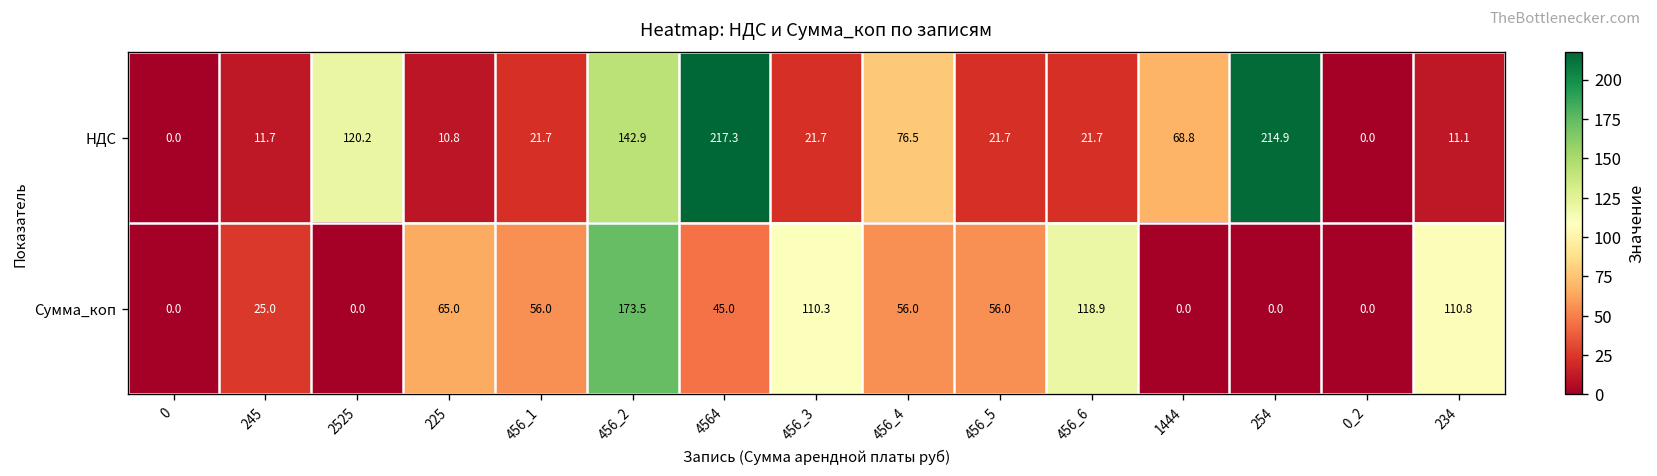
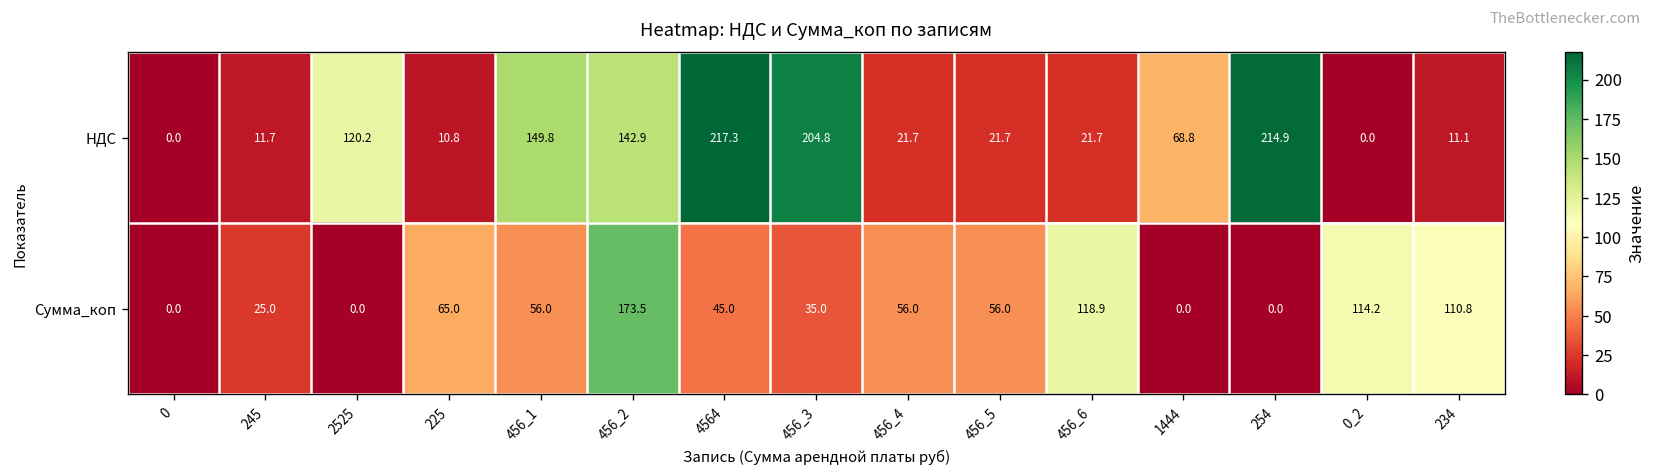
НДС, 456_1: 21.7 -> 149.8
НДС, 456_3: 21.7 -> 204.8
НДС, 456_4: 76.5 -> 21.7
Сумма_коп, 456_3: 110.3 -> 35.0
Сумма_коп, 0_2: 0.0 -> 114.2
